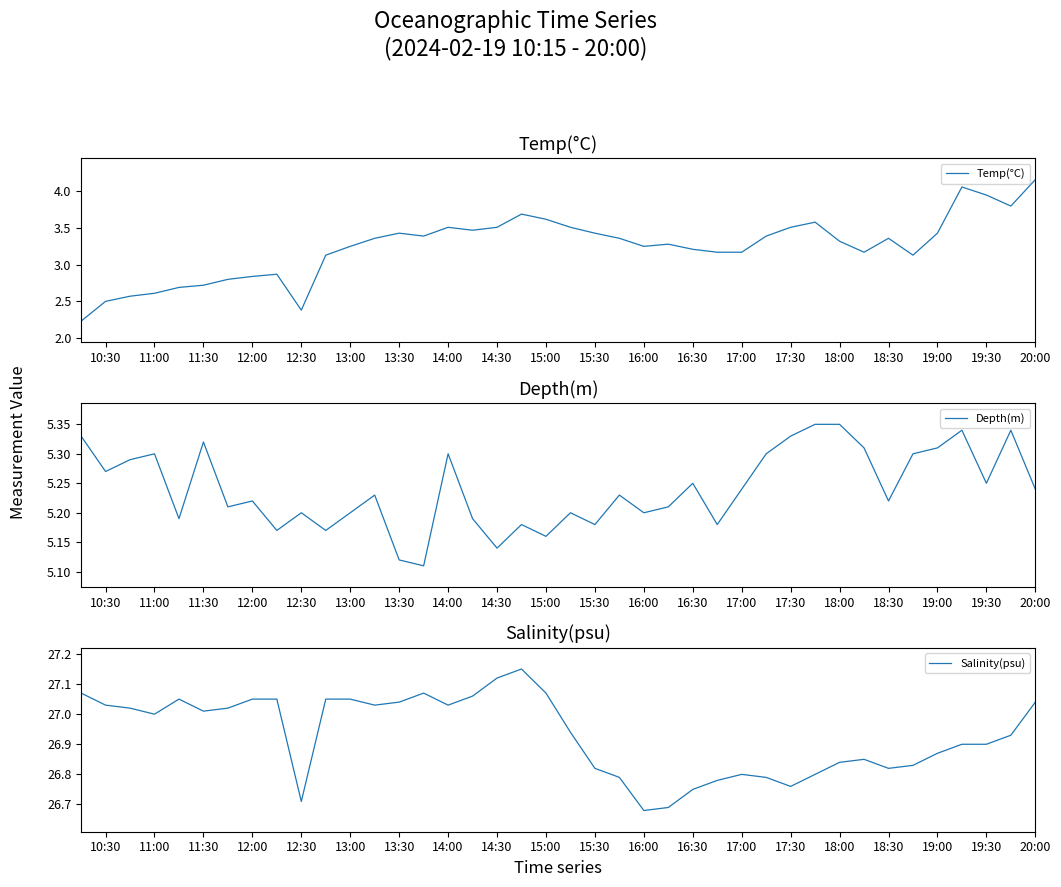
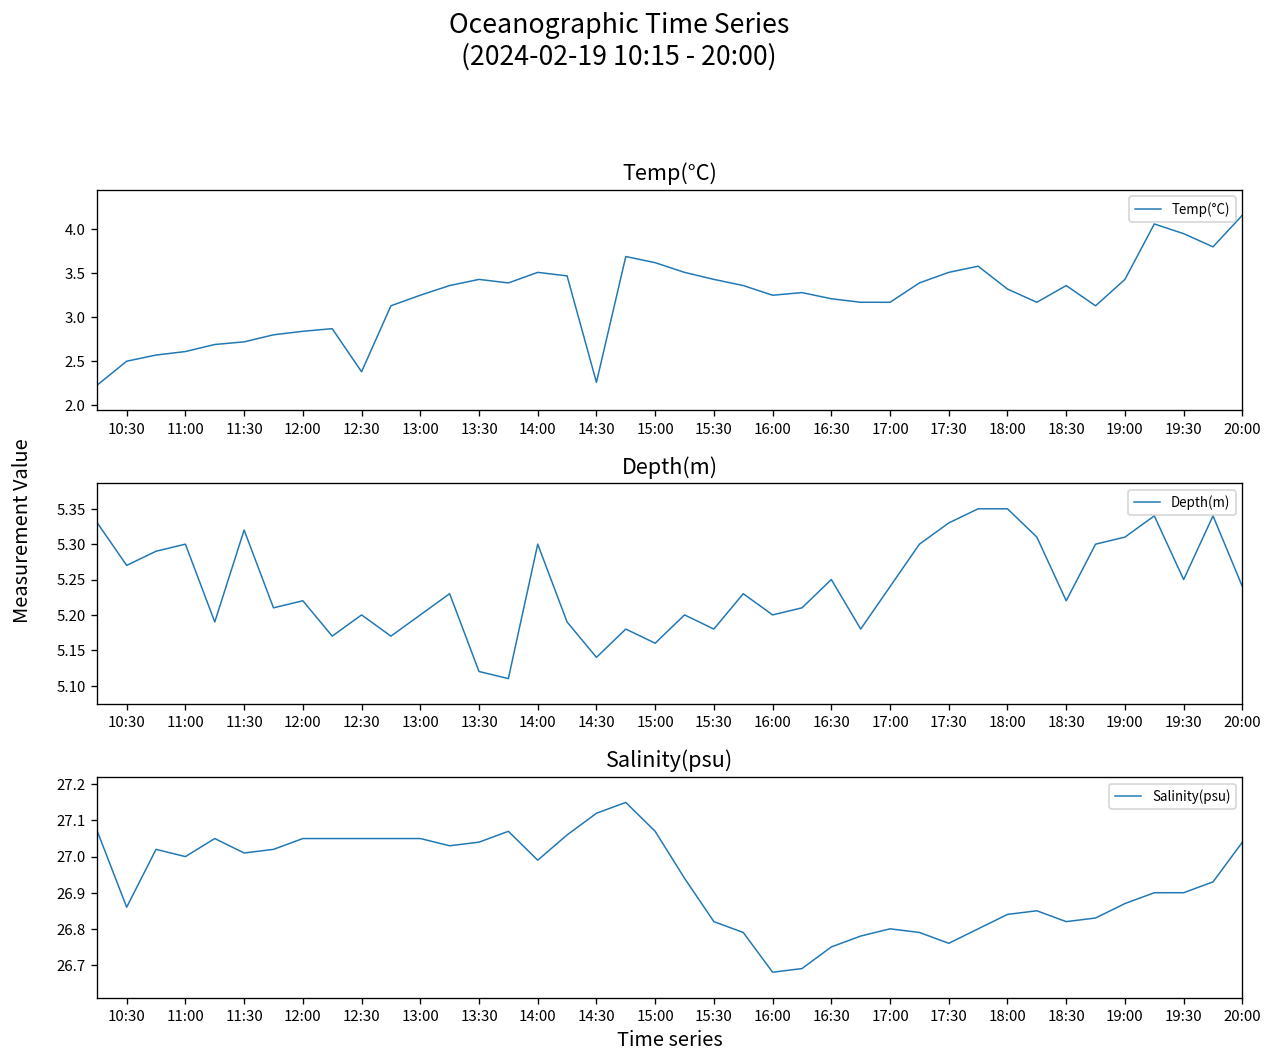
Temp(°C), 14:30: 3.5 -> 2.3
Salinity(psu), 10:30: 27.03 -> 26.86
Salinity(psu), 12:30: 26.71 -> 27.05
Salinity(psu), 14:00: 27.03 -> 26.99
